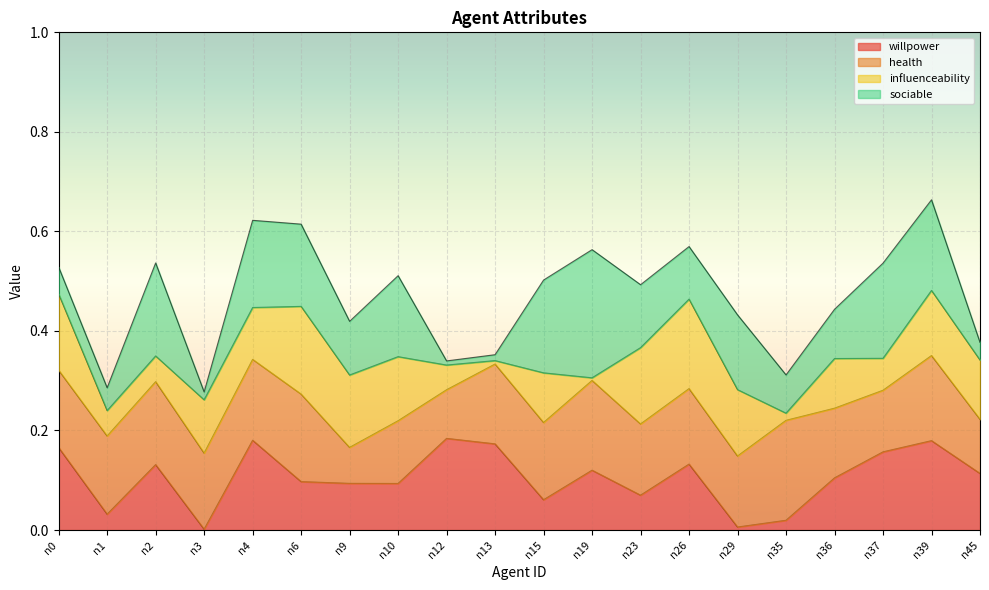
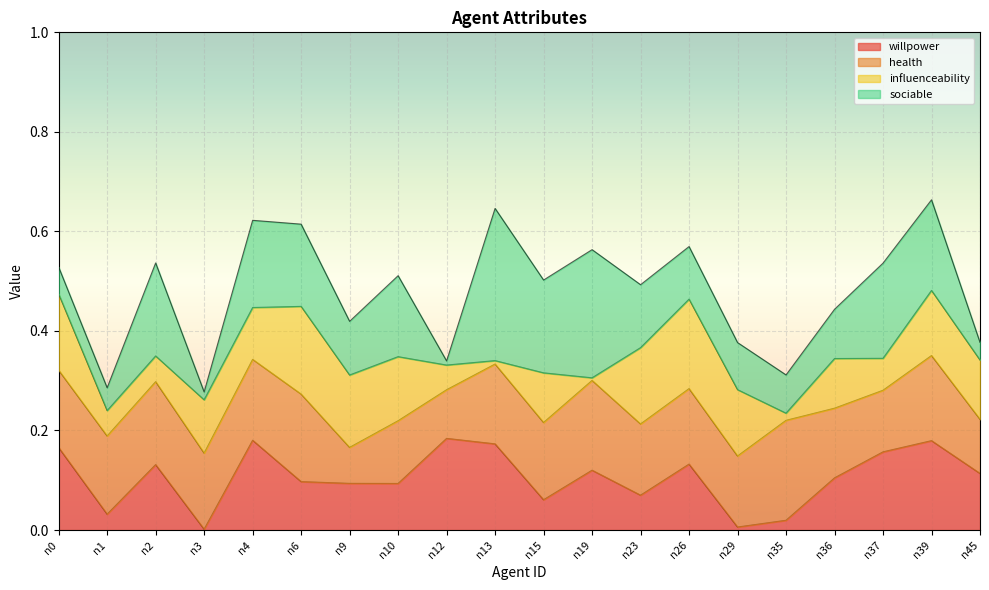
sociable, n13: 0.01 -> 0.31
sociable, n29: 0.15 -> 0.09
